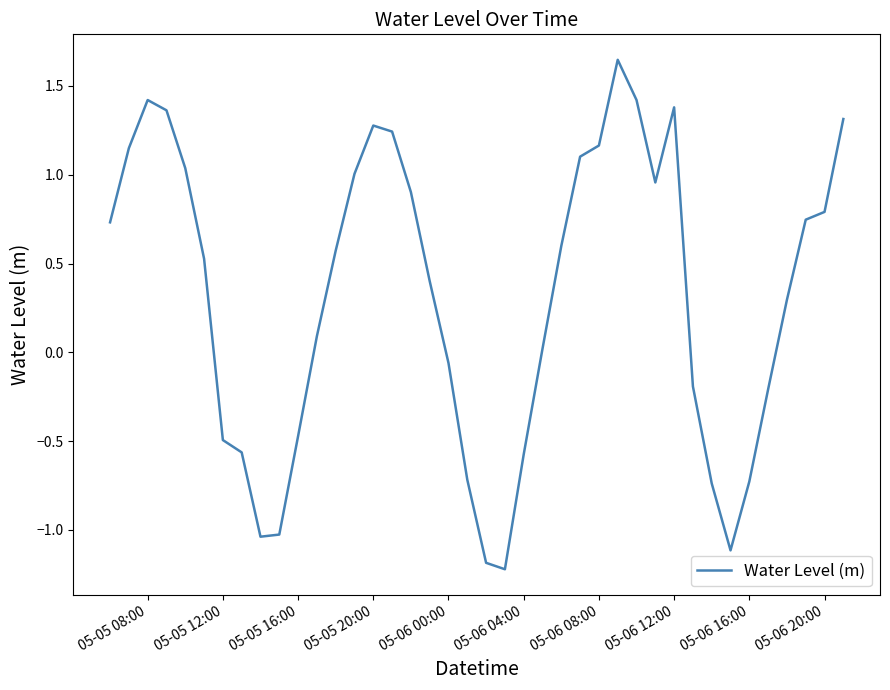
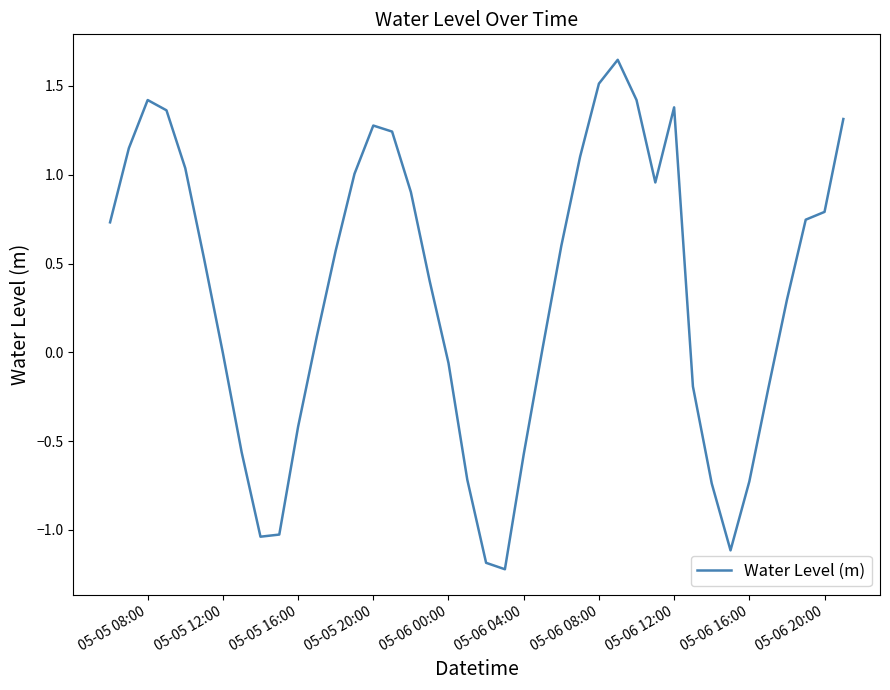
05-05 12:00: -0.49 -> 0.00
05-05 16:00: -0.47 -> -0.42
05-06 08:00: 1.16 -> 1.51
